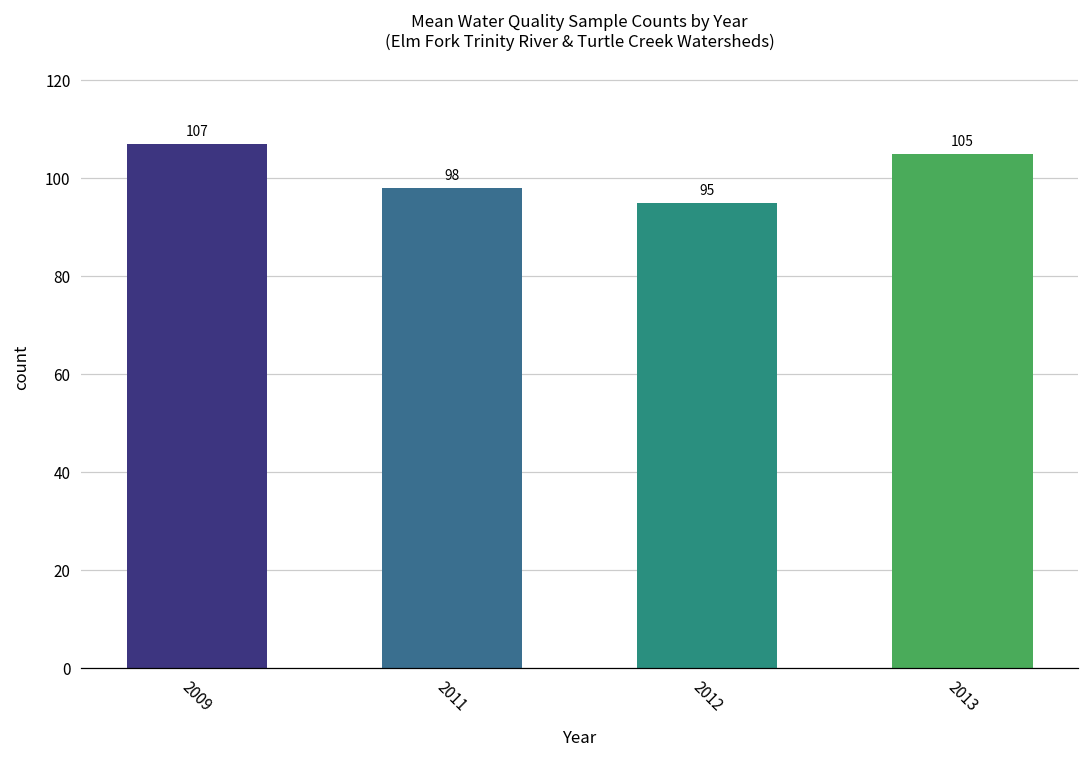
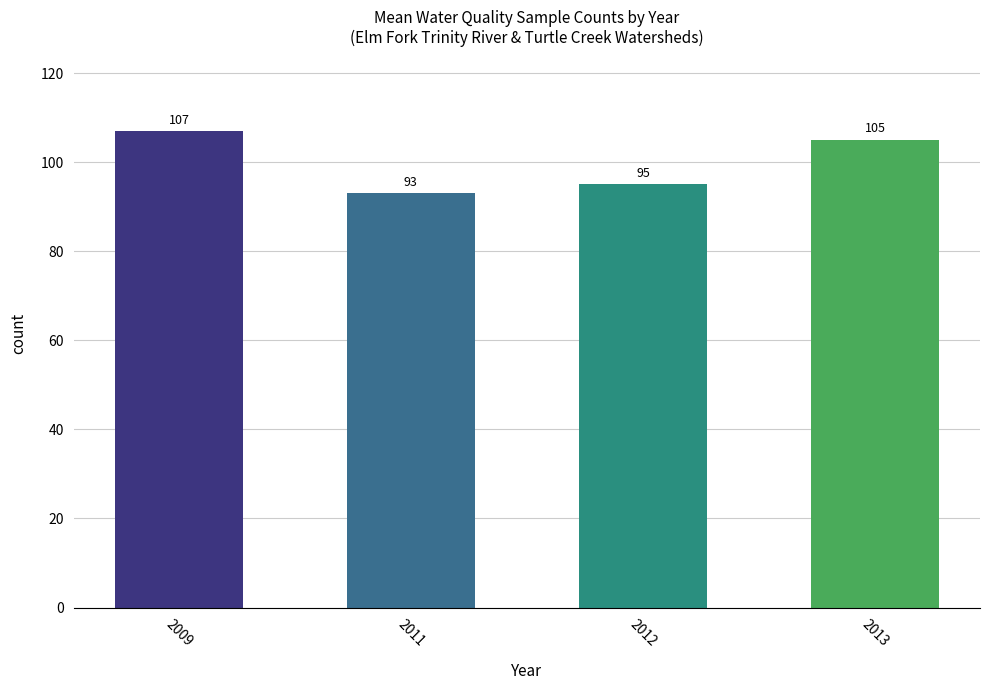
2011: 98 -> 93
